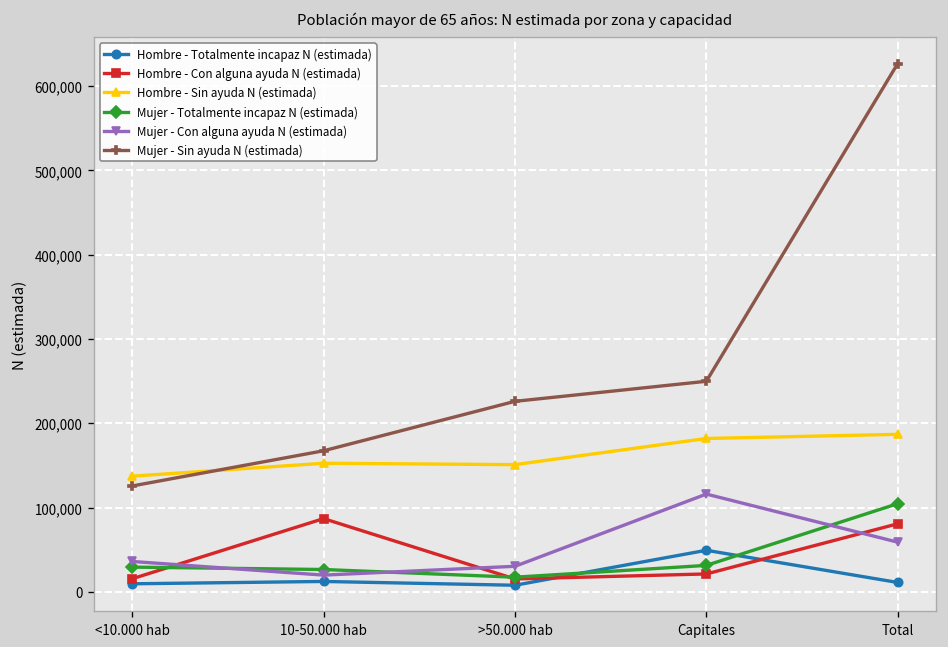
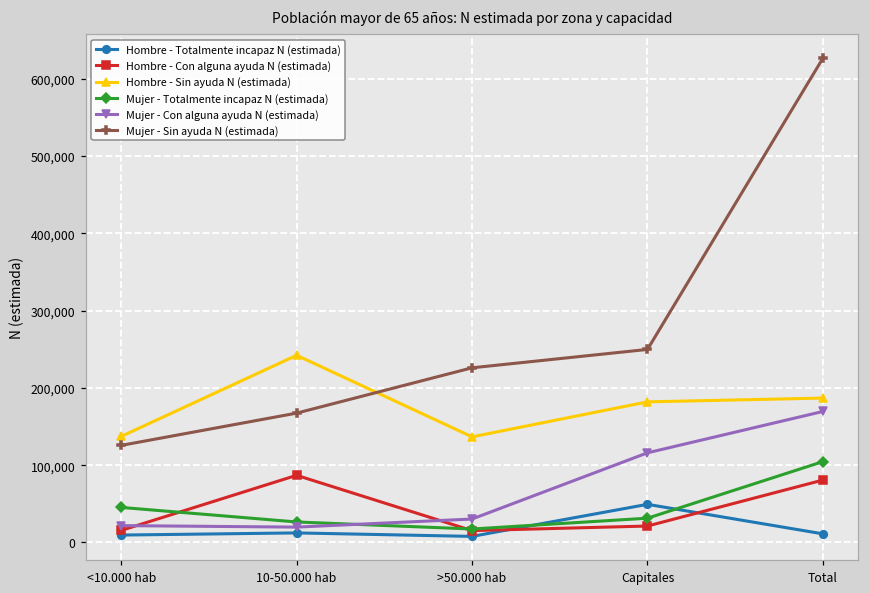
Mujer - Totalmente incapaz N (estimada), <10.000 hab: 30,000 -> 50,000
Mujer - Con alguna ayuda N (estimada), <10.000 hab: 40,000 -> 20,000
Hombre - Sin ayuda N (estimada), 10-50.000 hab: 150,000 -> 240,000
Hombre - Sin ayuda N (estimada), >50.000 hab: 150,000 -> 140,000
Mujer - Con alguna ayuda N (estimada), Total: 60,000 -> 170,000
